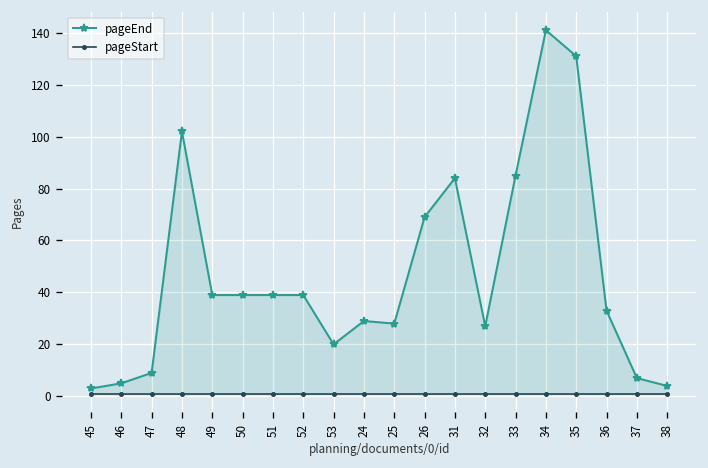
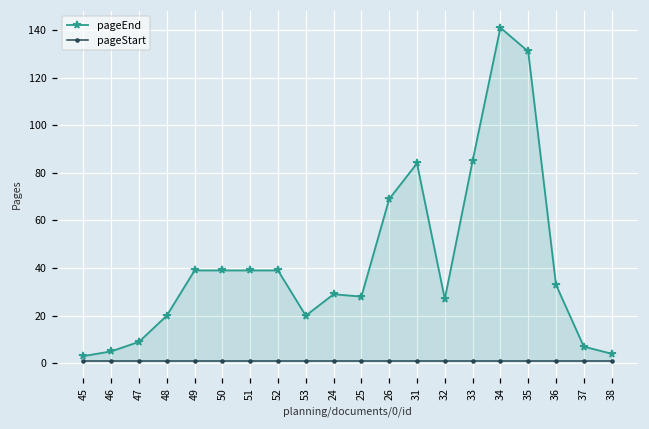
pageEnd, 48: 102 -> 20
